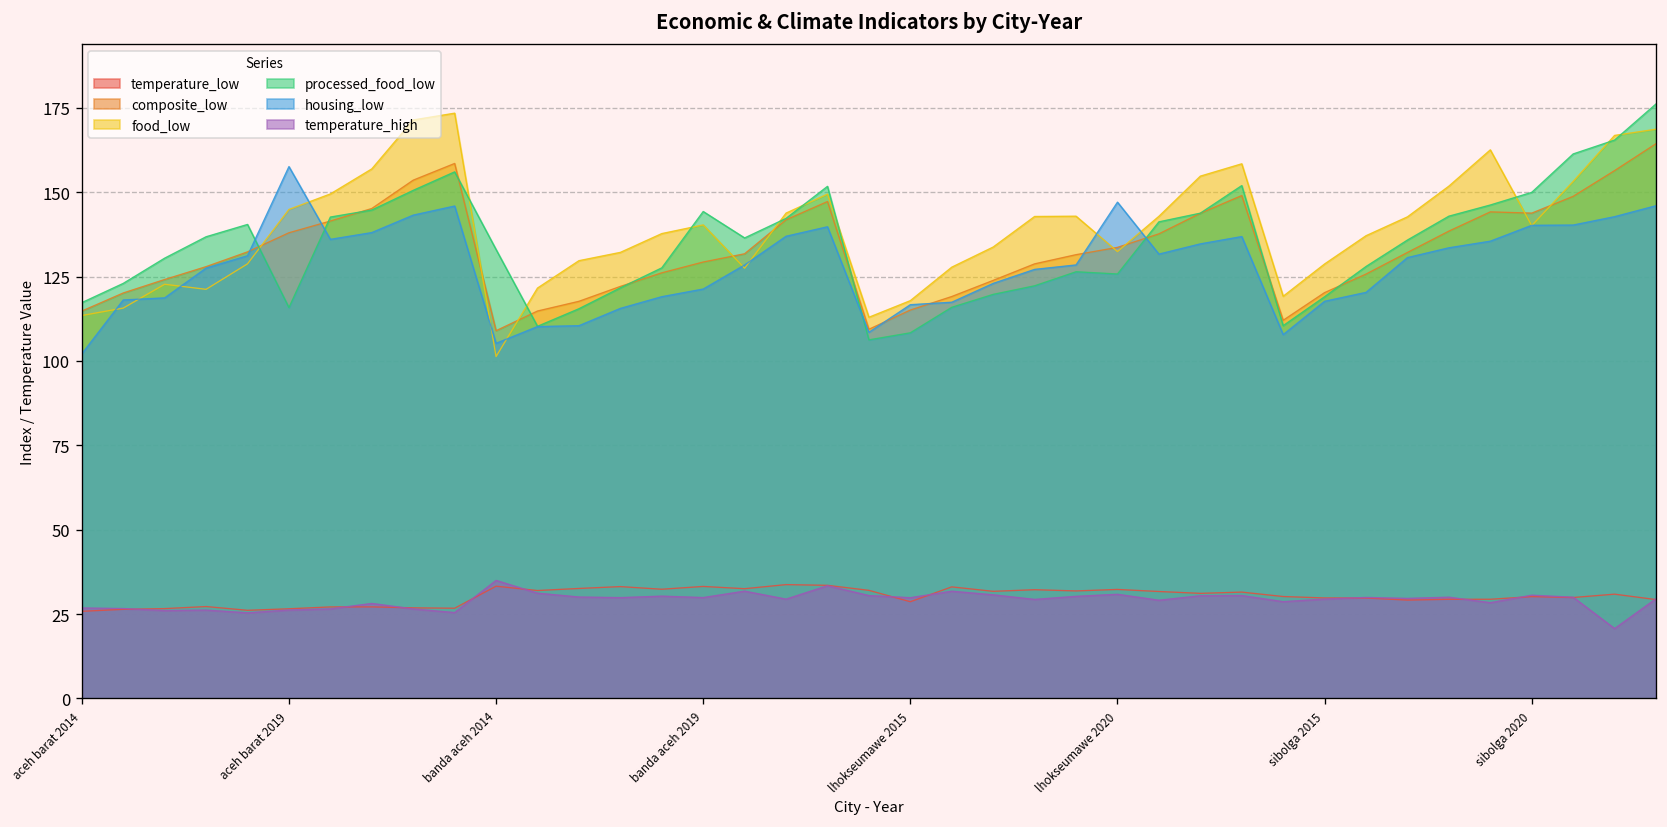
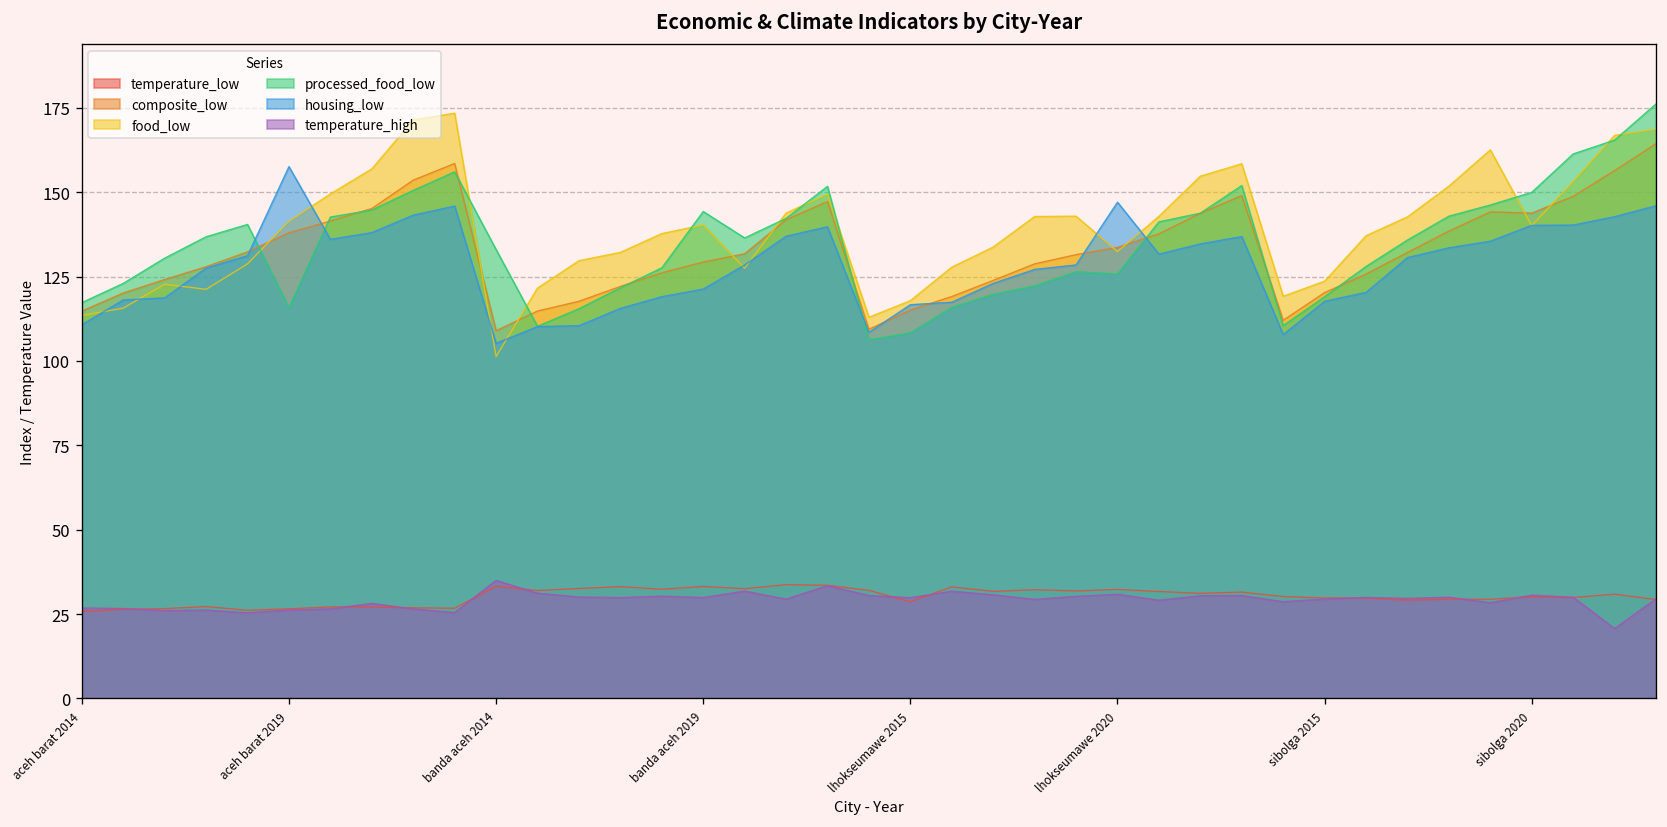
housing_low, aceh barat 2014: 102 -> 111
food_low, aceh barat 2019: 145 -> 141
food_low, sibolga 2015: 129 -> 124
